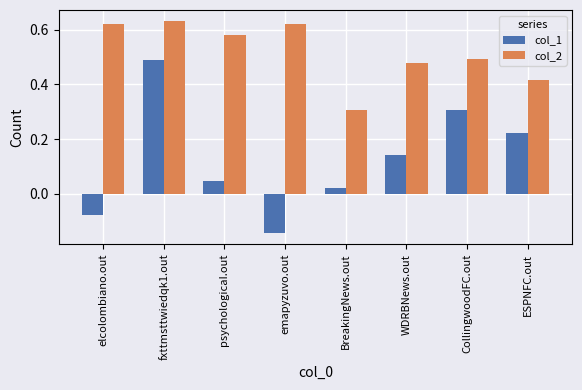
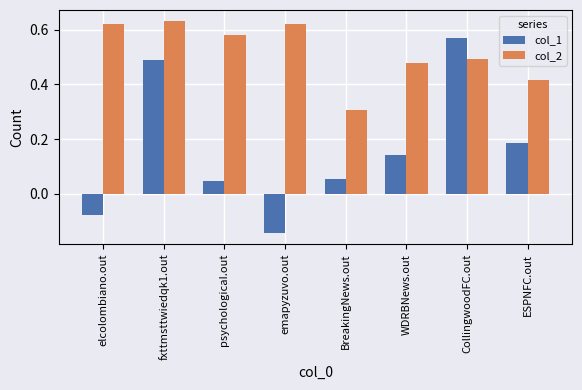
col_1, BreakingNews.out: 0.02 -> 0.06
col_1, CollingwoodFC.out: 0.31 -> 0.57
col_1, ESPNFC.out: 0.22 -> 0.19
